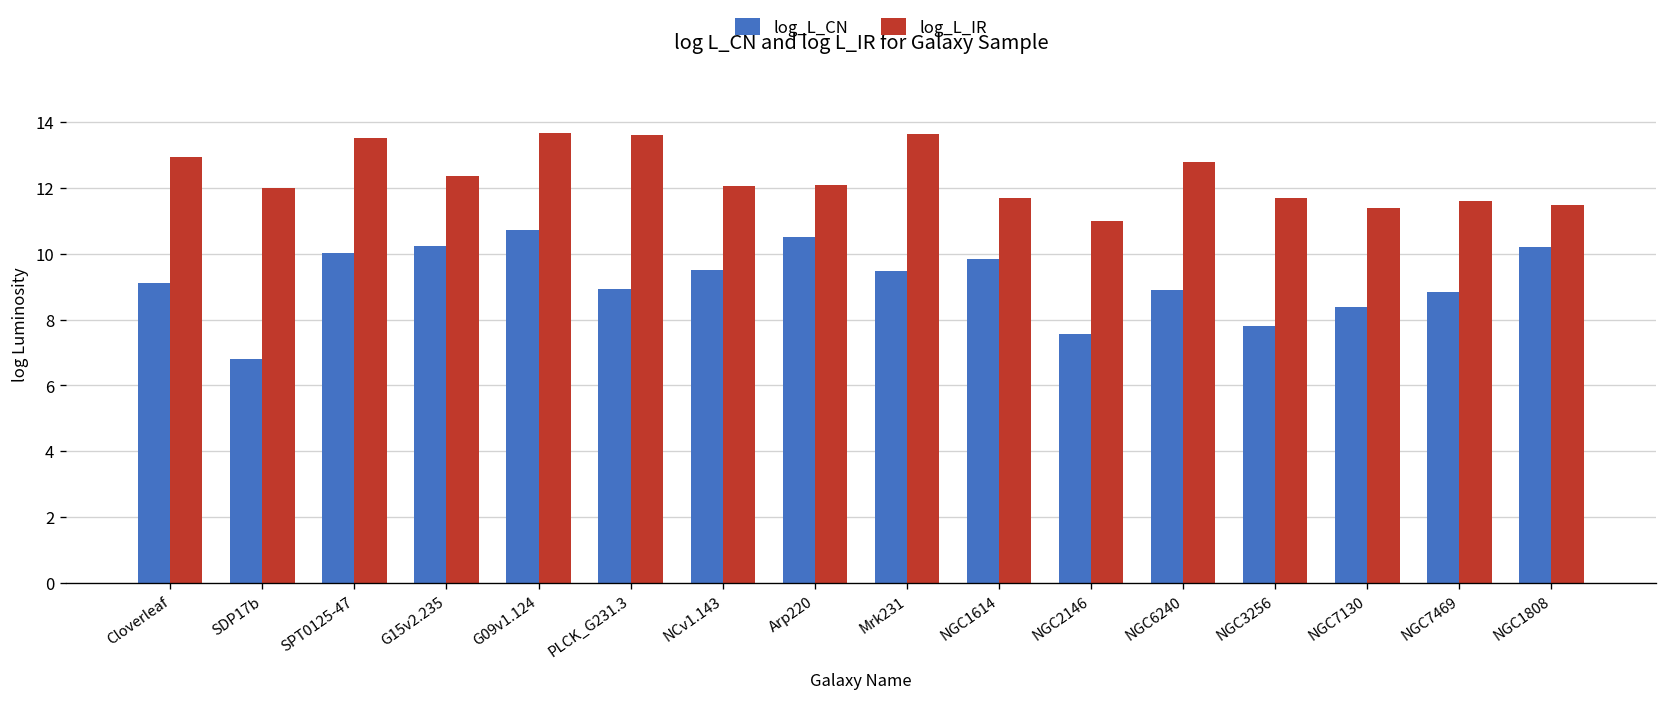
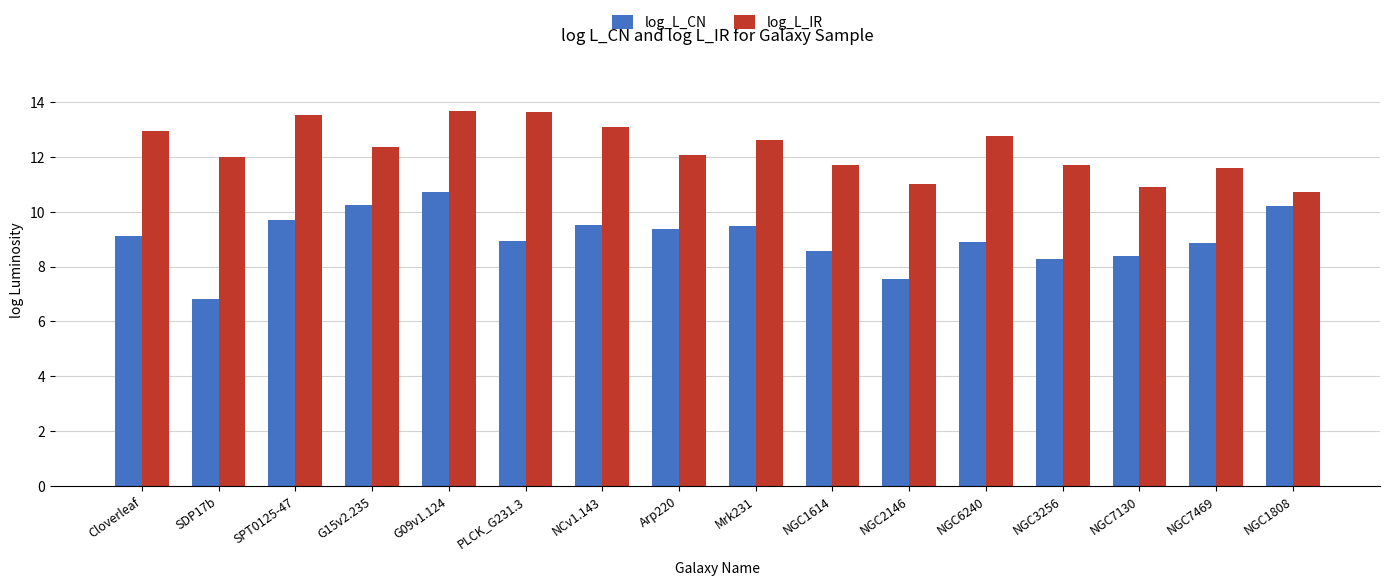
log_L_CN, SPT0125-47: 10.0 -> 9.7
log_L_IR, NCv1.143: 12.1 -> 13.1
log_L_CN, Arp220: 10.5 -> 9.4
log_L_IR, Mrk231: 13.6 -> 12.6
log_L_CN, NGC1614: 9.8 -> 8.6
log_L_CN, NGC3256: 7.8 -> 8.3
log_L_IR, NGC7130: 11.4 -> 10.9
log_L_IR, NGC1808: 11.5 -> 10.7
